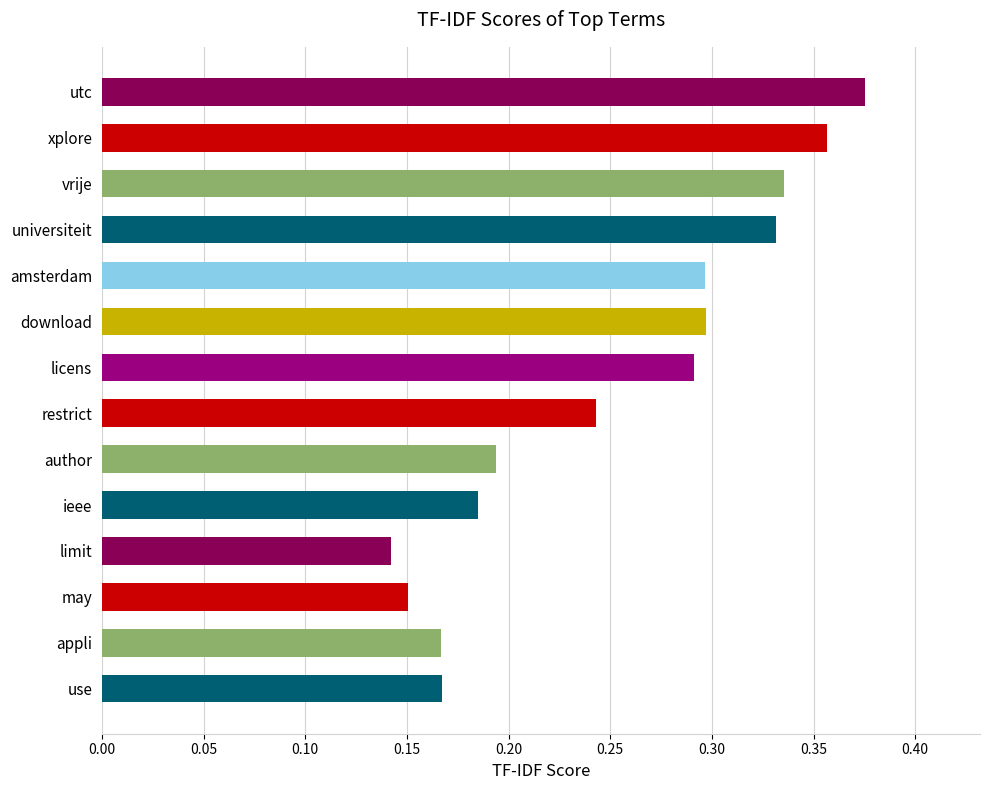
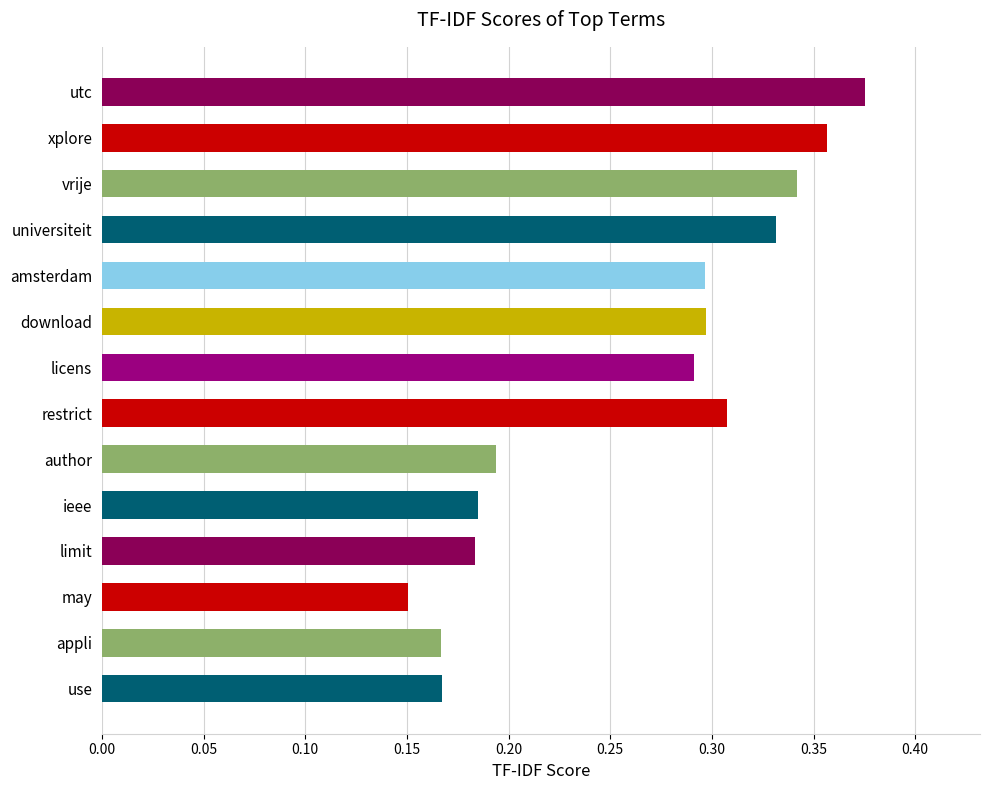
vrije: 0.335 -> 0.342
restrict: 0.243 -> 0.308
limit: 0.142 -> 0.184
